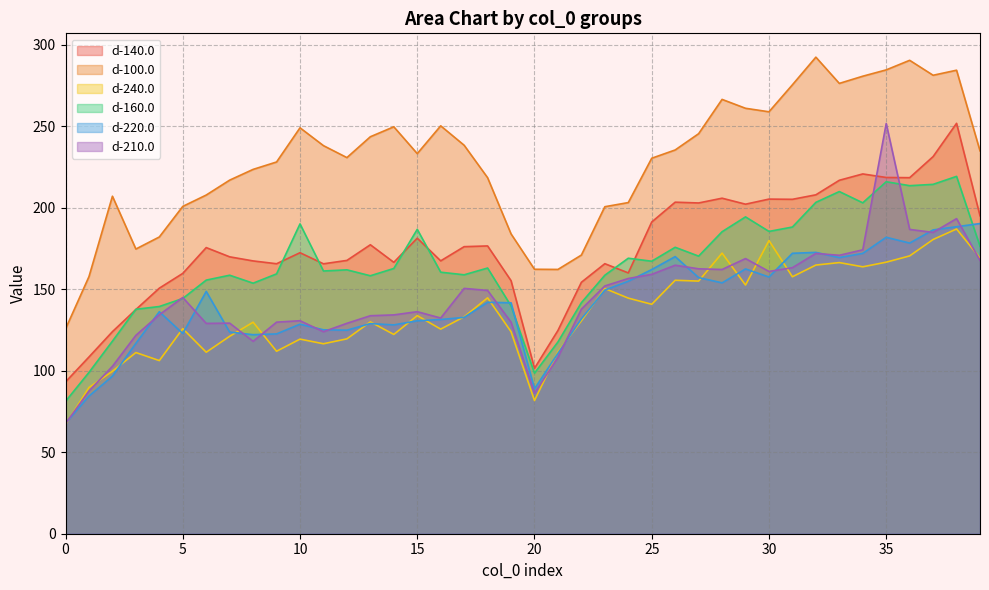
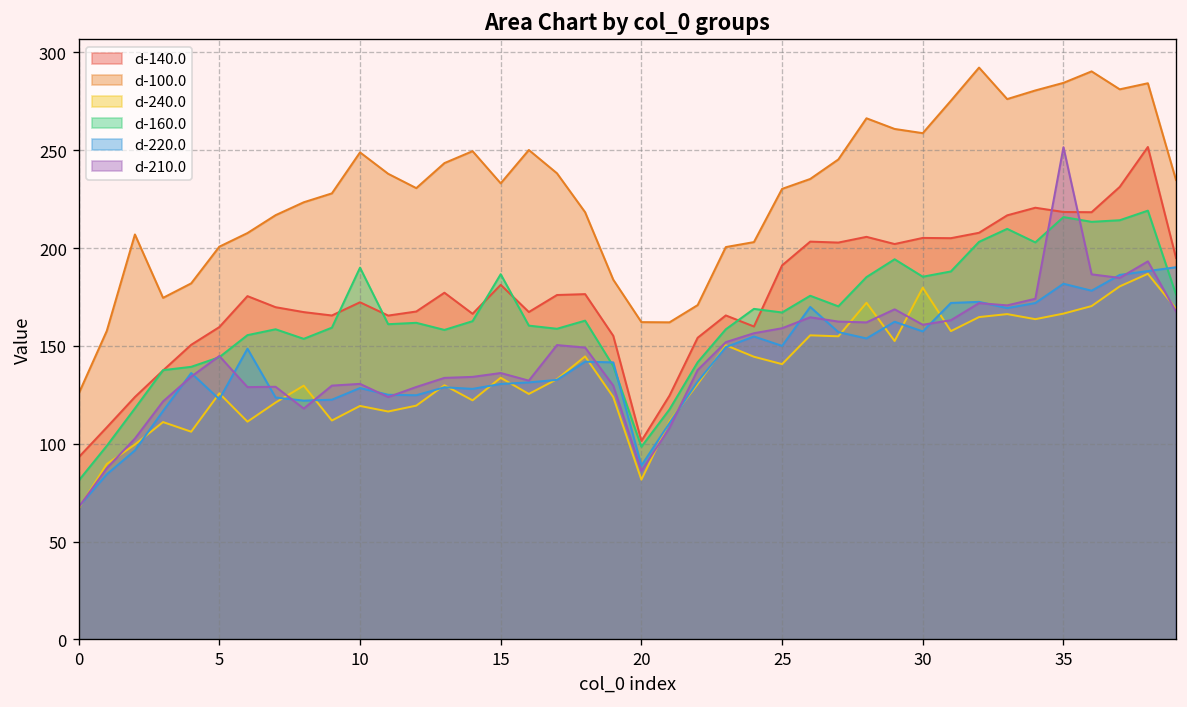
d-220.0, 25: 162 -> 150
